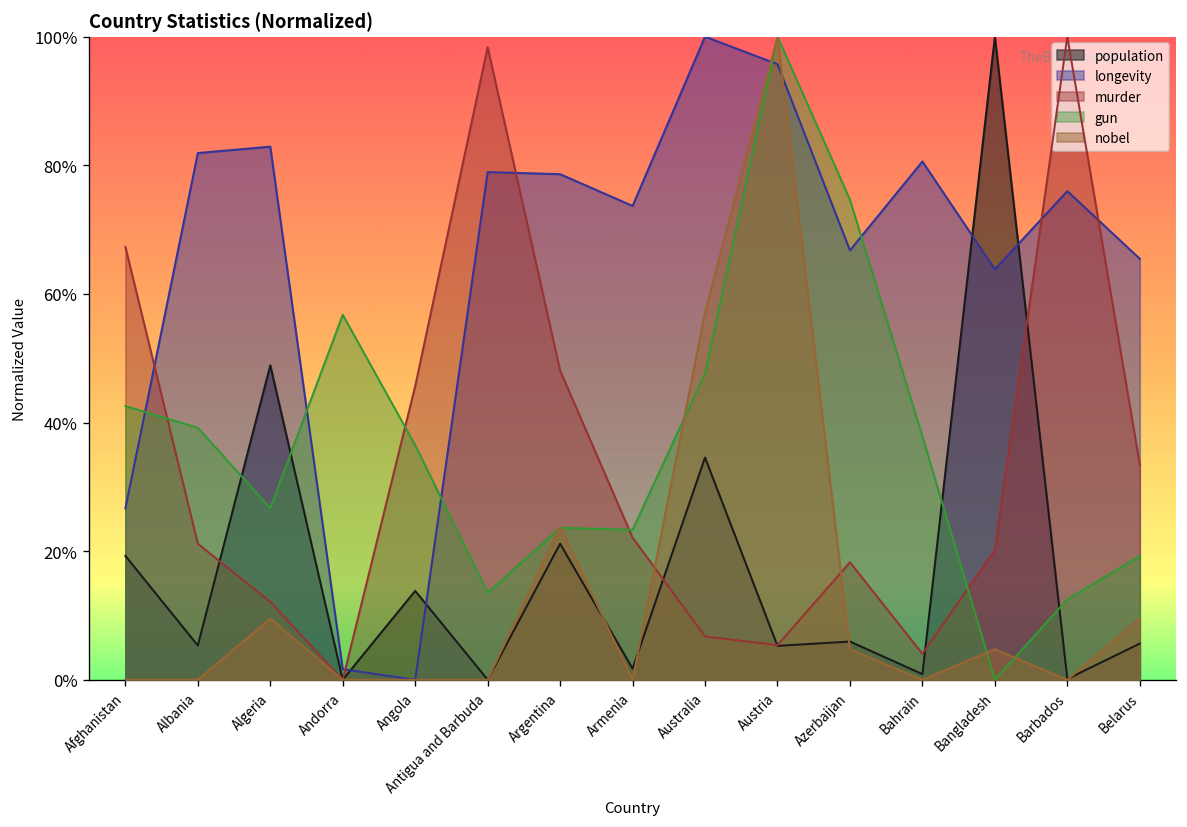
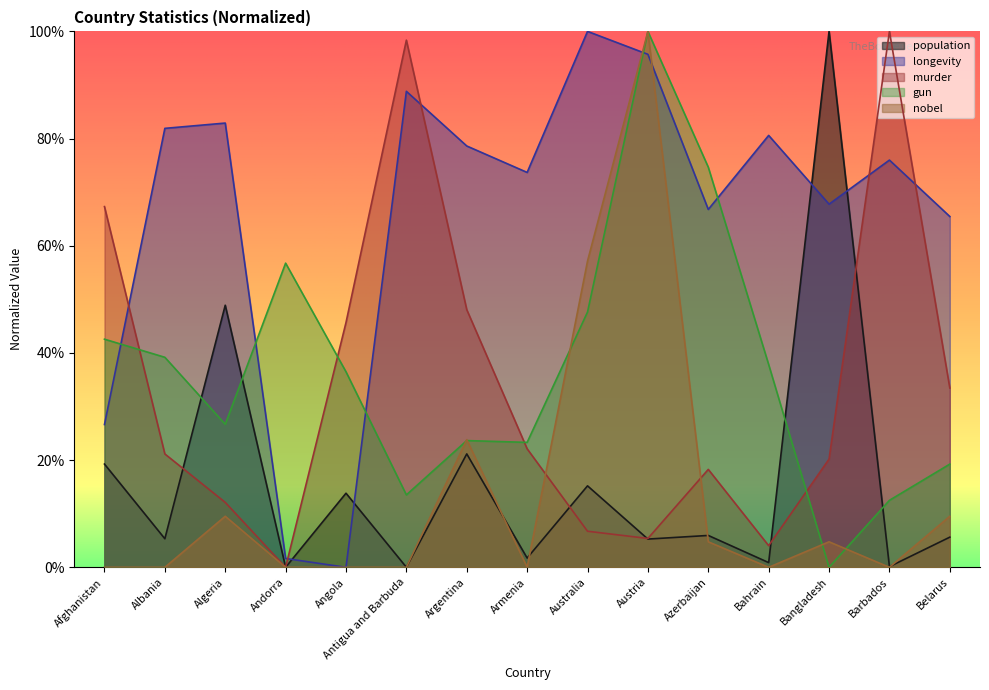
longevity, Antigua and Barbuda: 79% -> 89%
population, Australia: 35% -> 15%
longevity, Bangladesh: 64% -> 68%
